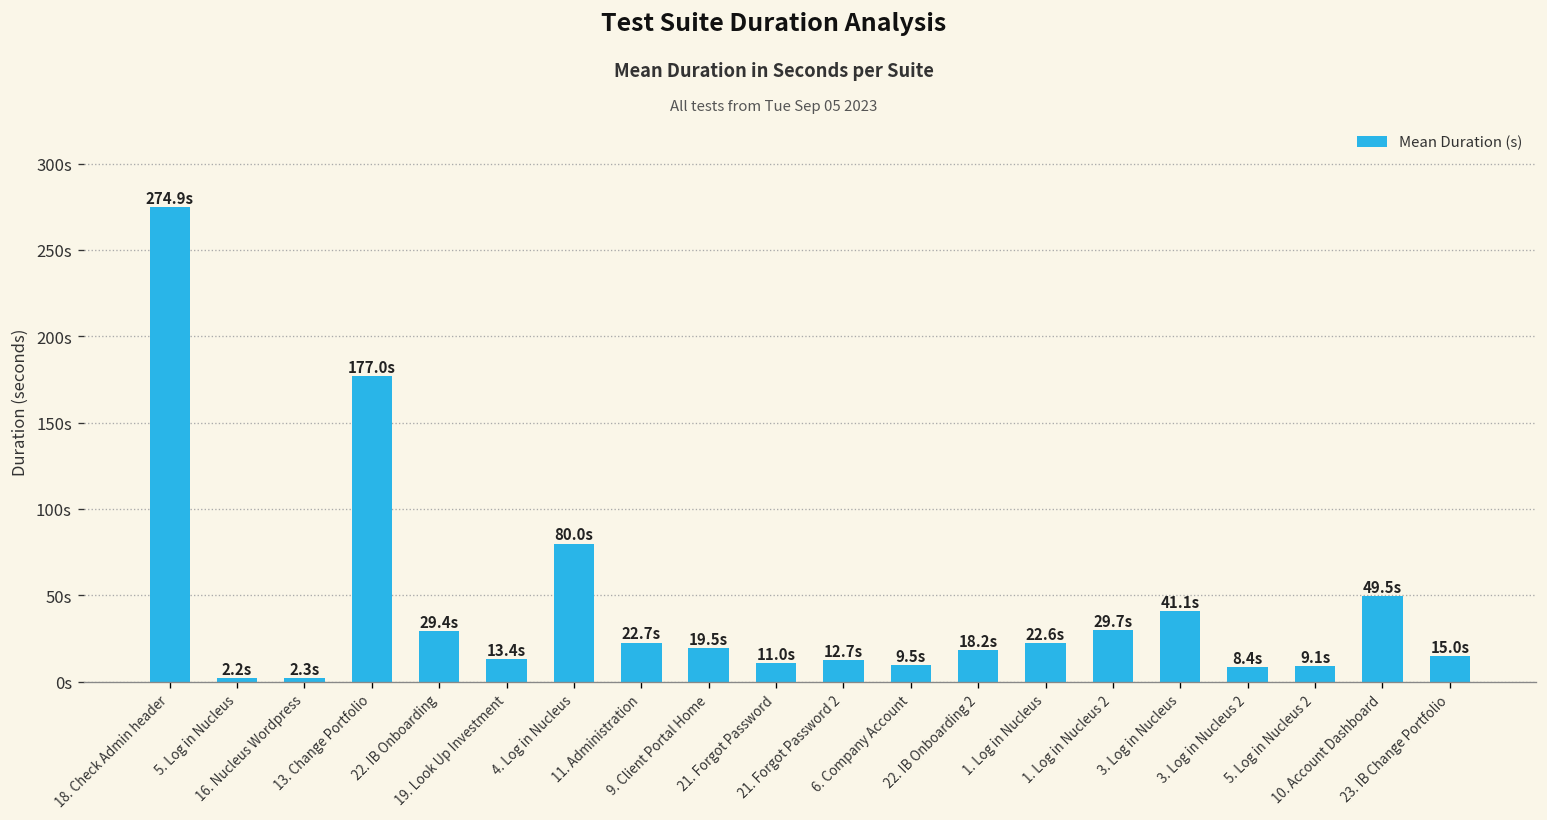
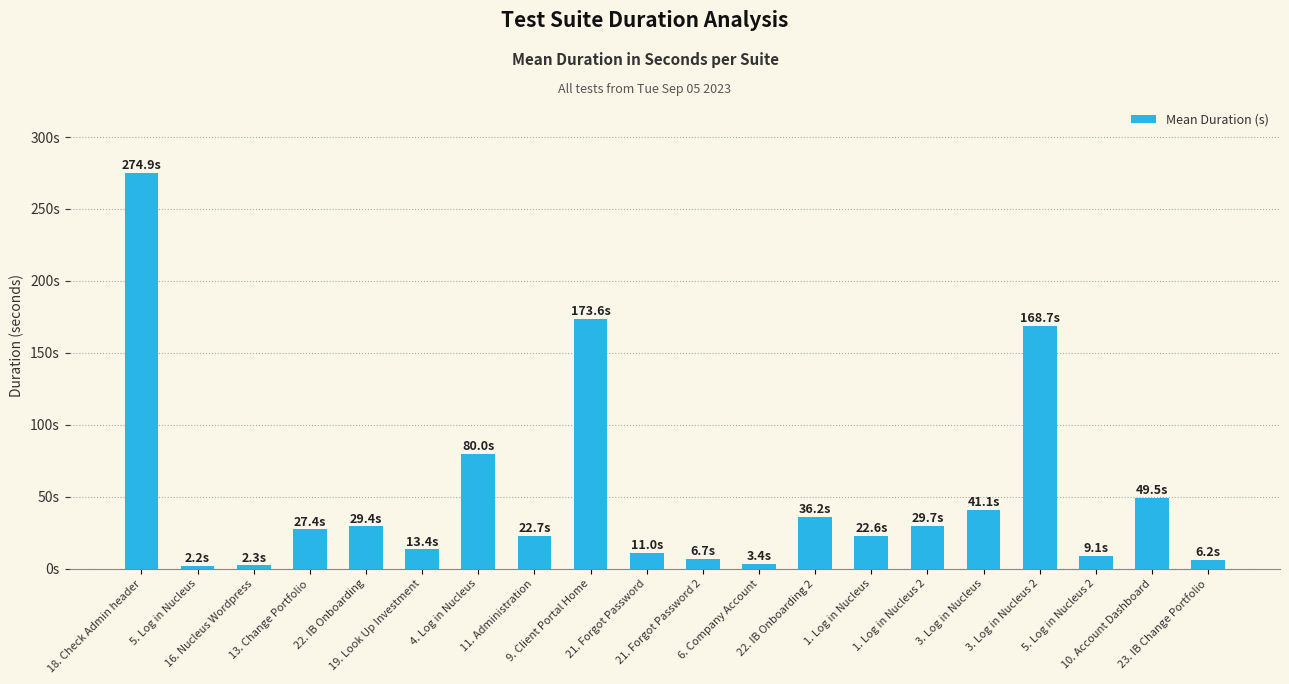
13. Change Portfolio: 177.0s -> 27.4s
9. Client Portal Home: 19.5s -> 173.6s
21. Forgot Password 2: 12.7s -> 6.7s
6. Company Account: 9.5s -> 3.4s
22. IB Onboarding 2: 18.2s -> 36.2s
3. Log in Nucleus 2: 8.4s -> 168.7s
23. IB Change Portfolio: 15.0s -> 6.2s
